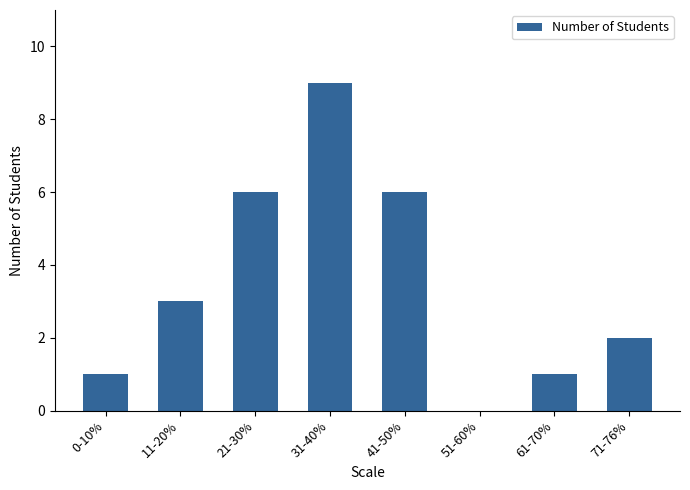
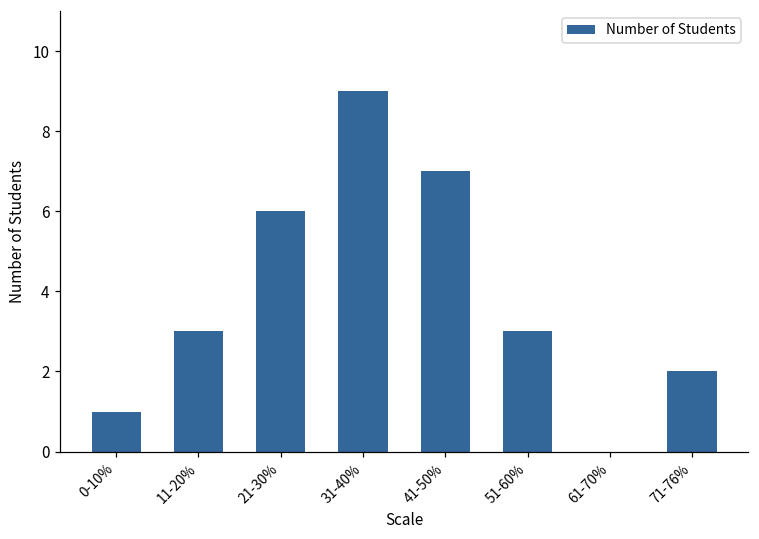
41-50%: 6 -> 7
51-60%: 0 -> 3
61-70%: 1 -> 0
